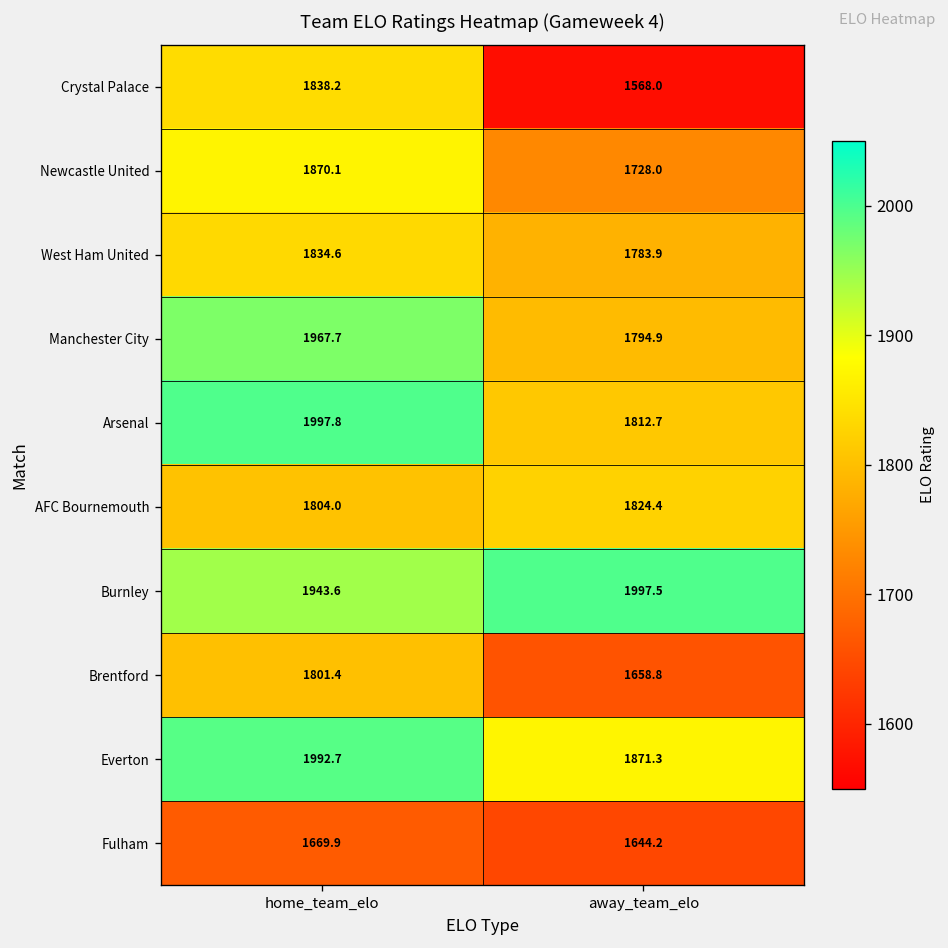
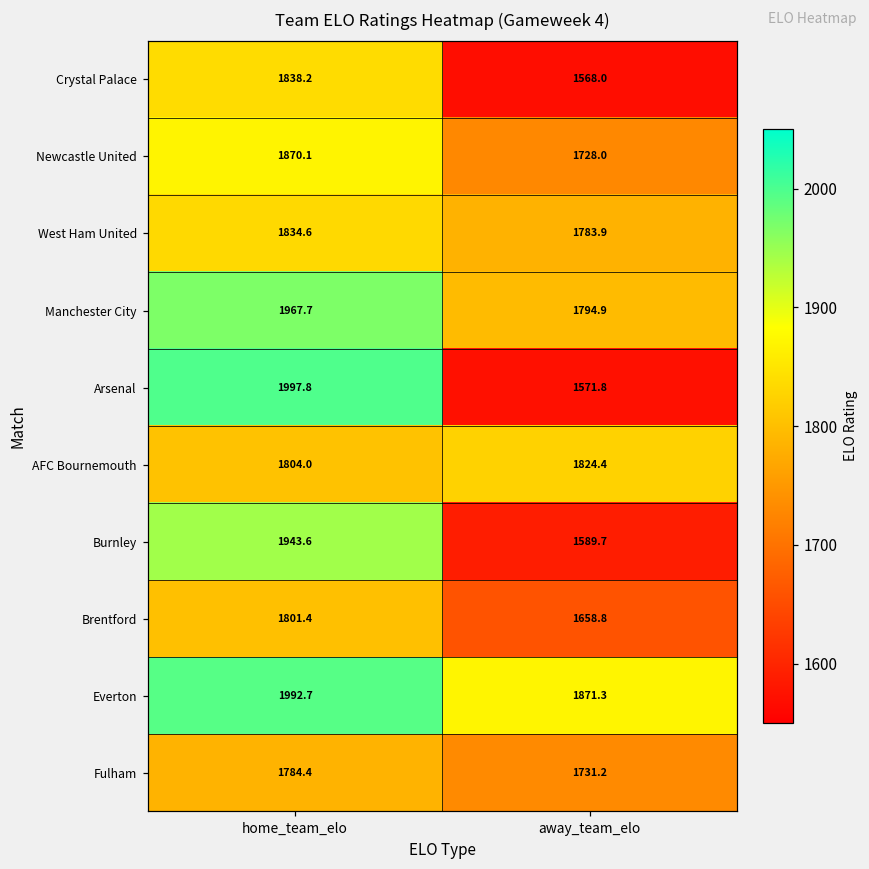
Arsenal, away_team_elo: 1812.7 -> 1571.8
Burnley, away_team_elo: 1997.5 -> 1589.7
Fulham, home_team_elo: 1669.9 -> 1784.4
Fulham, away_team_elo: 1644.2 -> 1731.2
